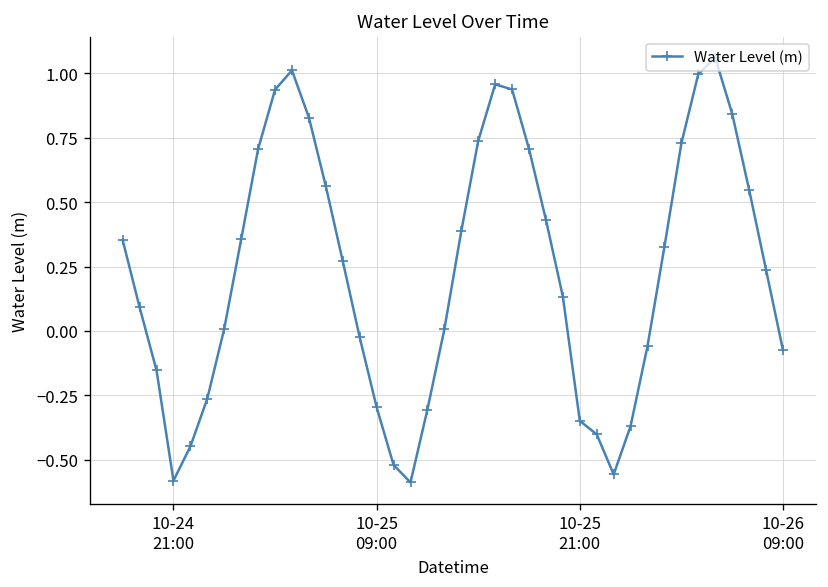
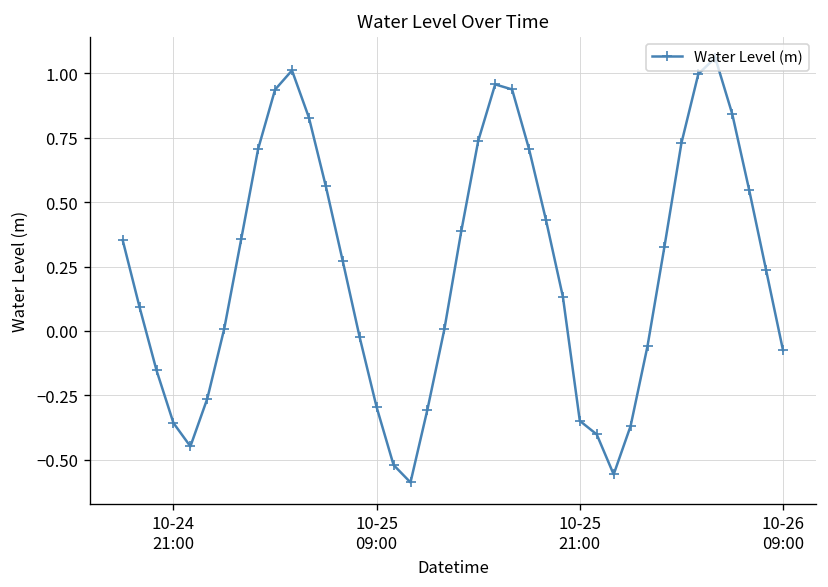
10-24 21:00: -0.58 -> -0.36
